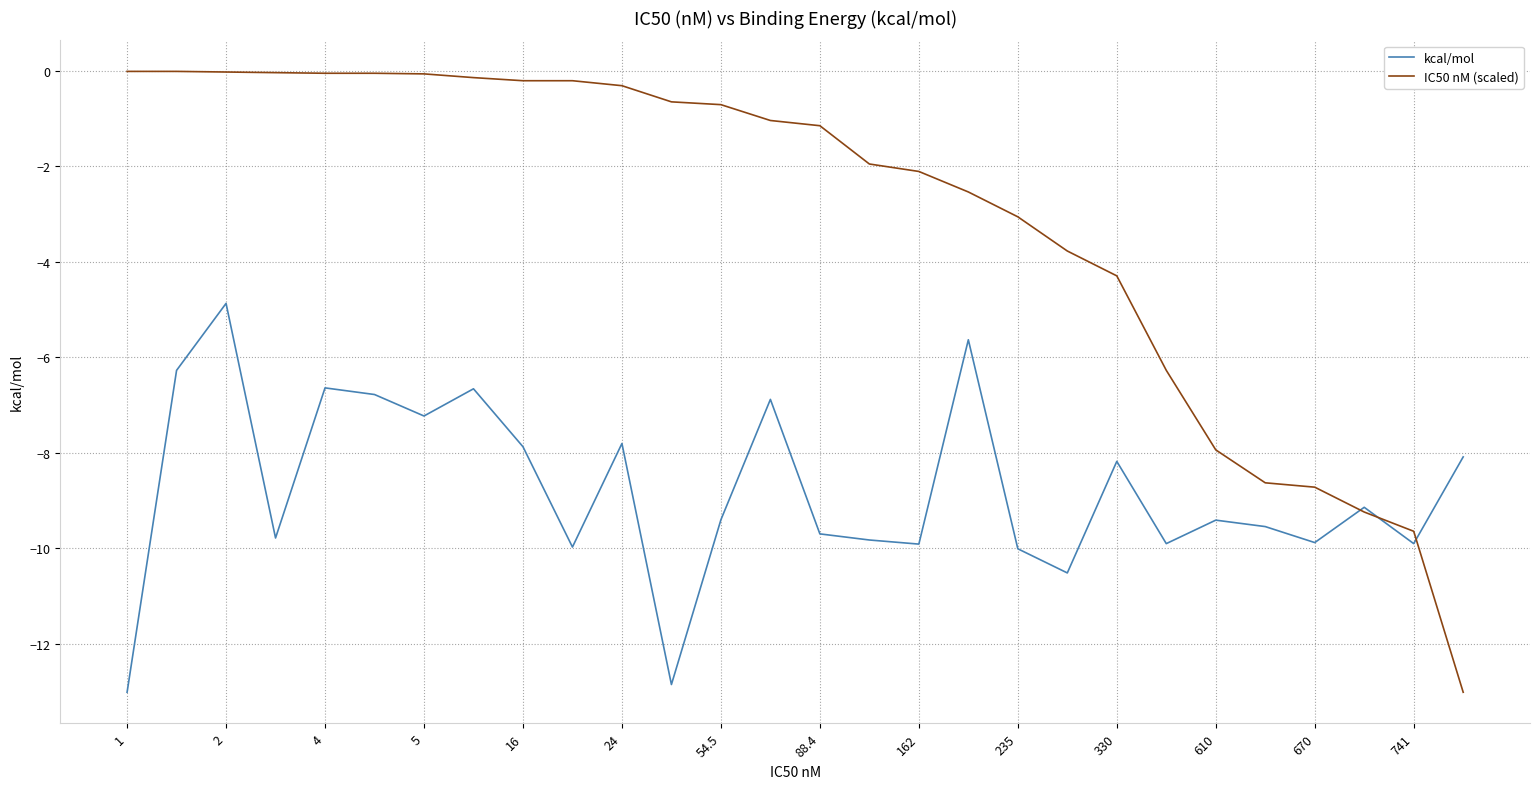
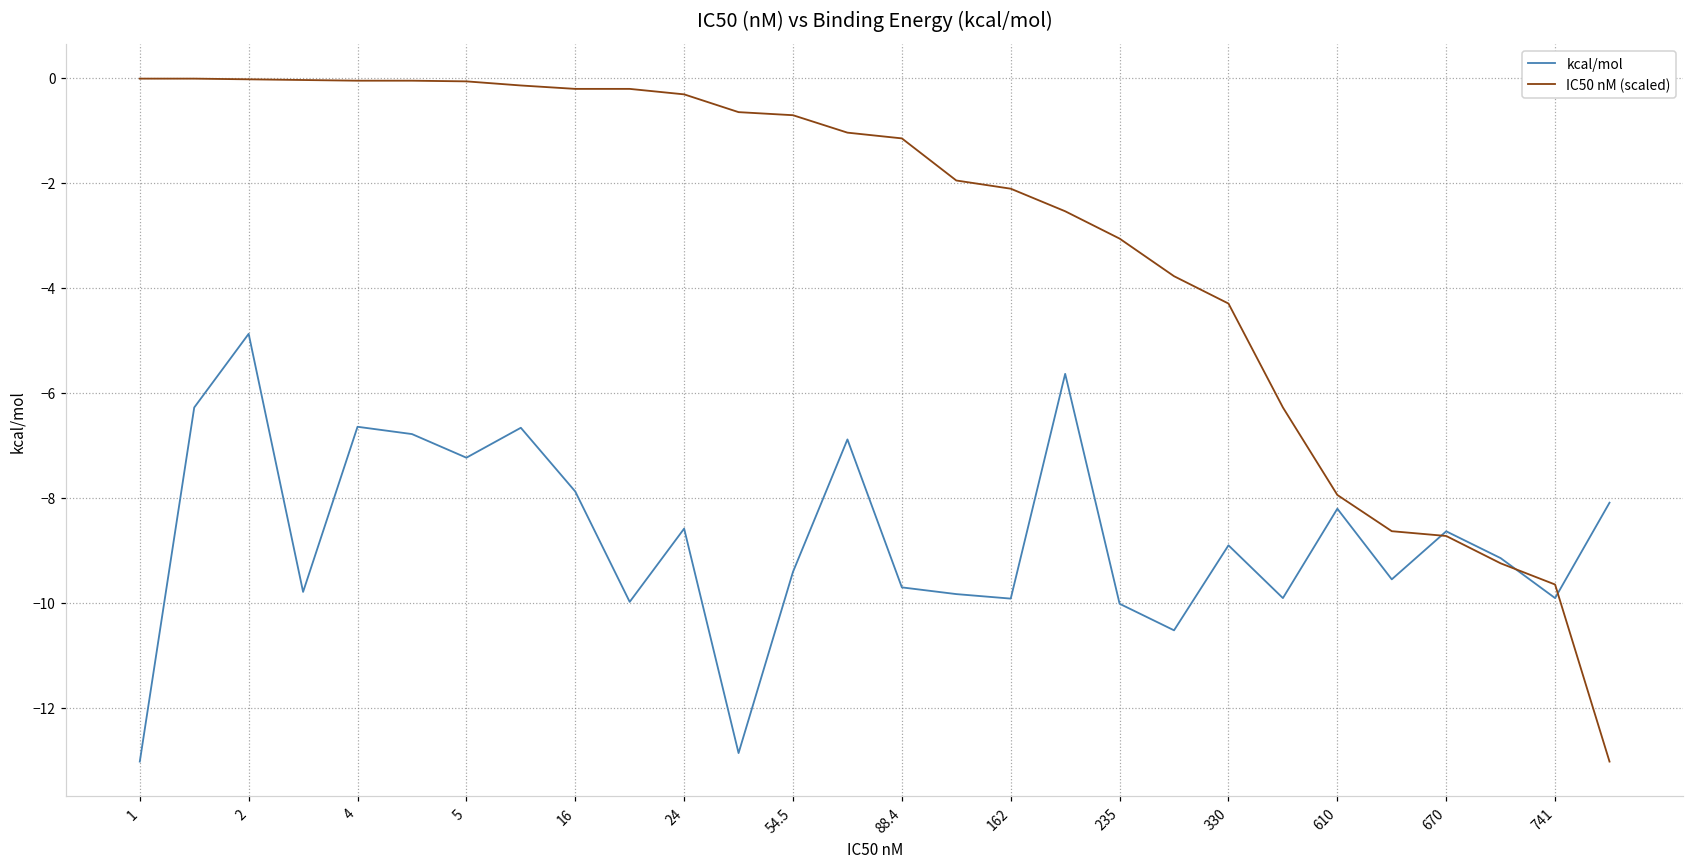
kcal/mol, 24: -7.8 -> -8.6
kcal/mol, 330: -8.2 -> -8.9
kcal/mol, 610: -9.4 -> -8.2
kcal/mol, 670: -9.9 -> -8.6
